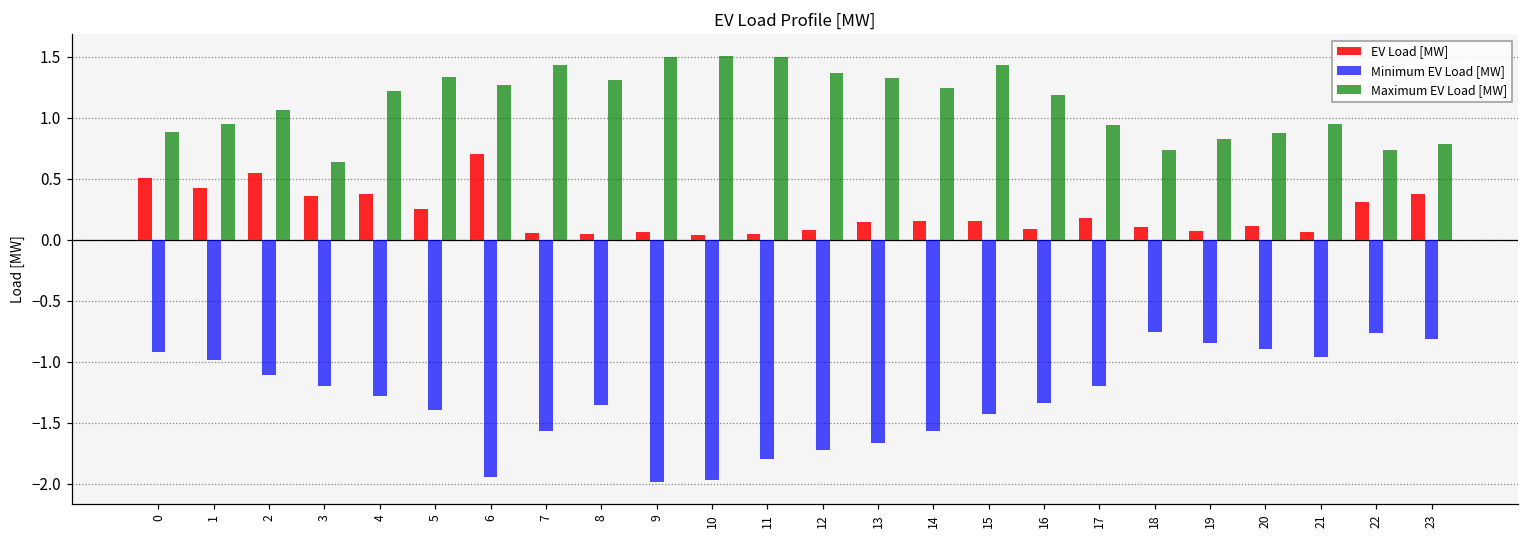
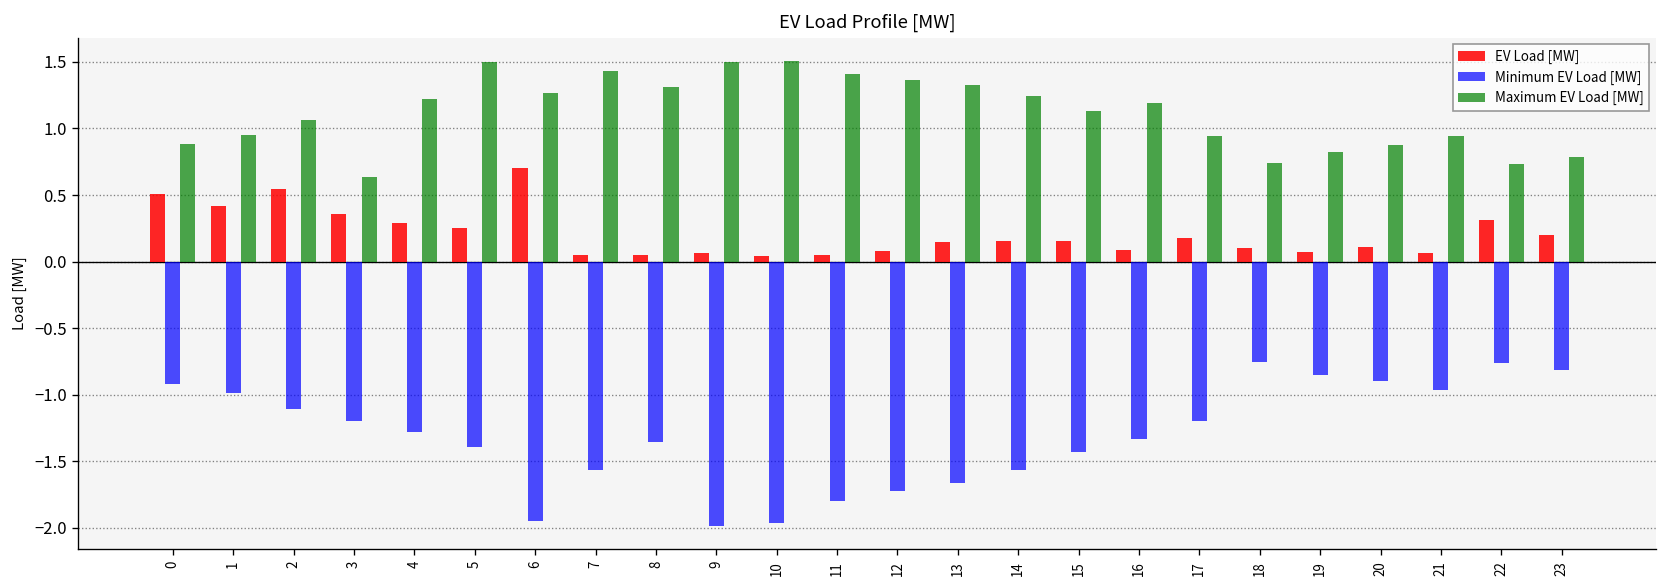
EV Load [MW], 4: 0.37 -> 0.29
Maximum EV Load [MW], 5: 1.33 -> 1.50
Maximum EV Load [MW], 11: 1.50 -> 1.41
Maximum EV Load [MW], 15: 1.44 -> 1.13
EV Load [MW], 23: 0.37 -> 0.20
